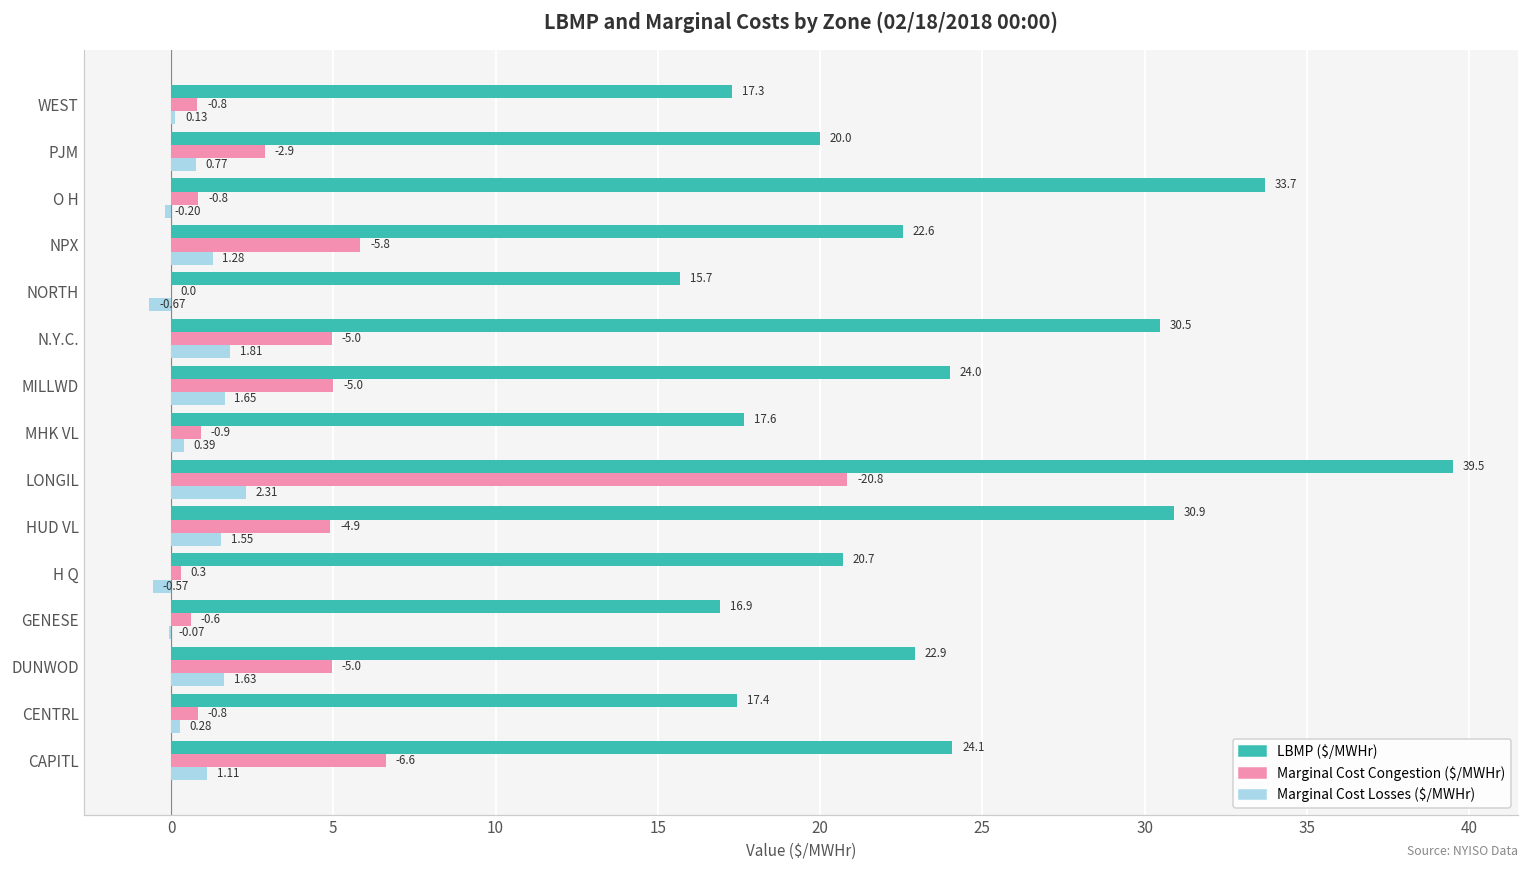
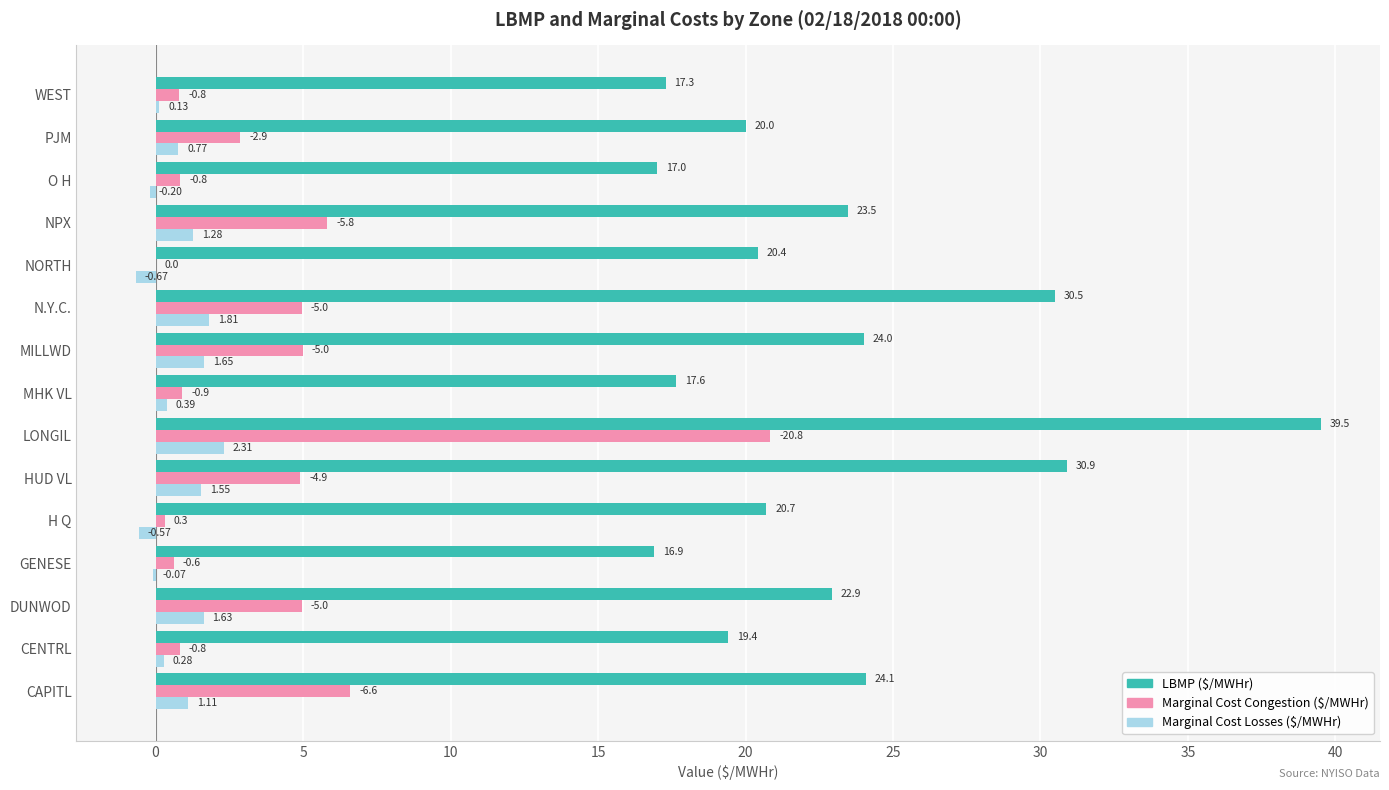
LBMP ($/MWHr), O H: 33.7 -> 17.0
LBMP ($/MWHr), NPX: 22.6 -> 23.5
LBMP ($/MWHr), NORTH: 15.7 -> 20.4
LBMP ($/MWHr), CENTRL: 17.4 -> 19.4
